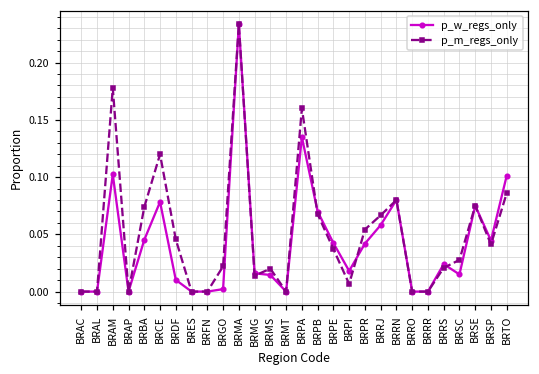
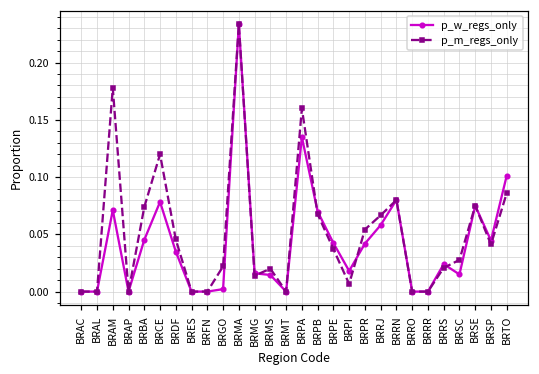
p_w_regs_only, BRAM: 0.102 -> 0.071
p_w_regs_only, BRDF: 0.010 -> 0.035
